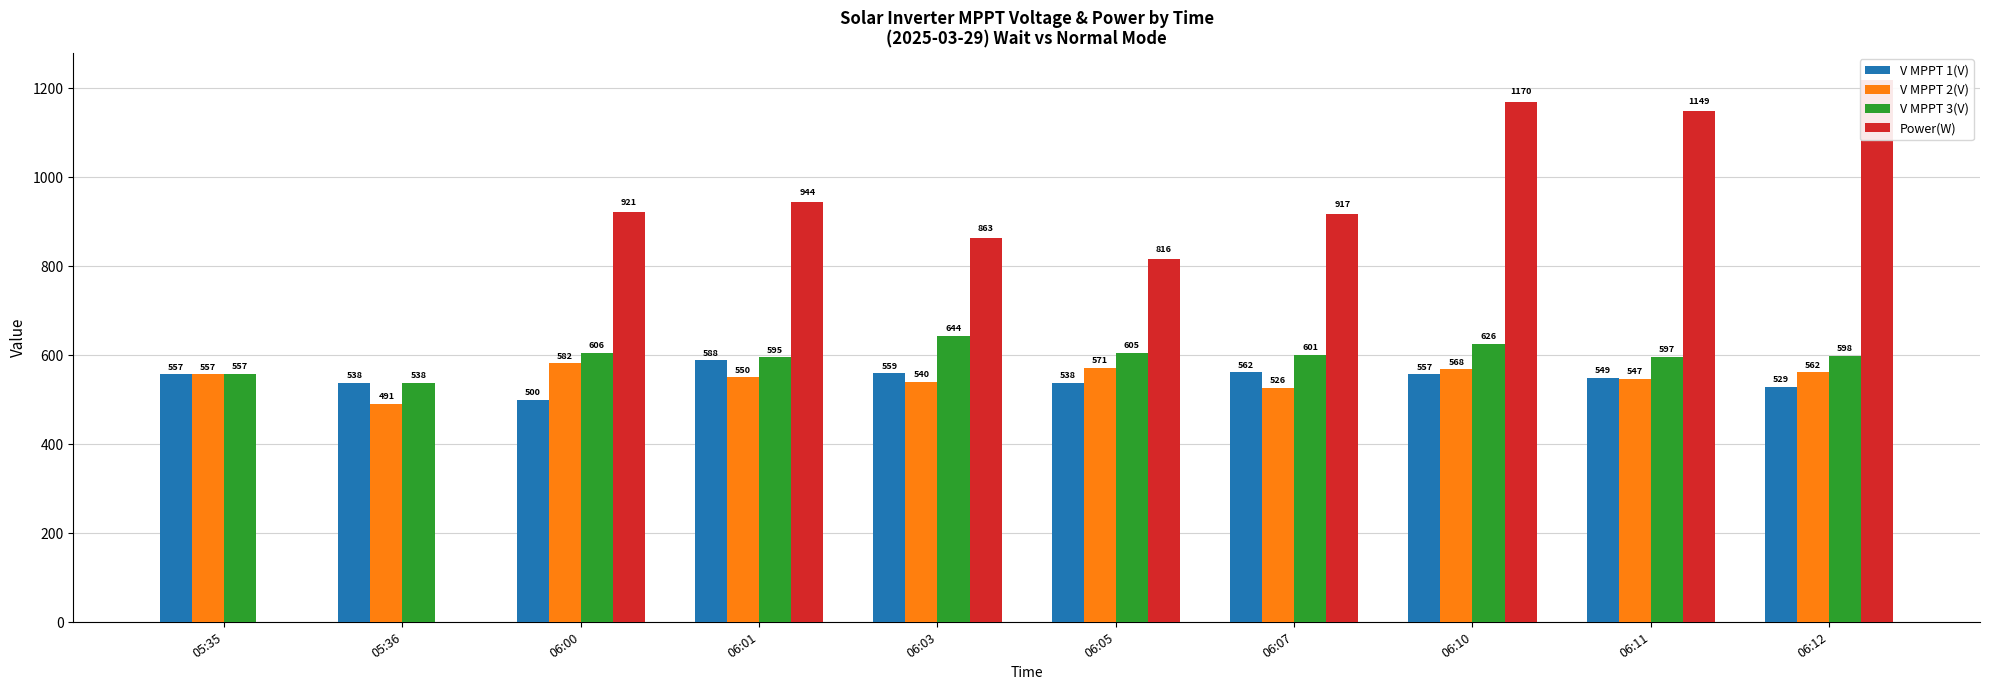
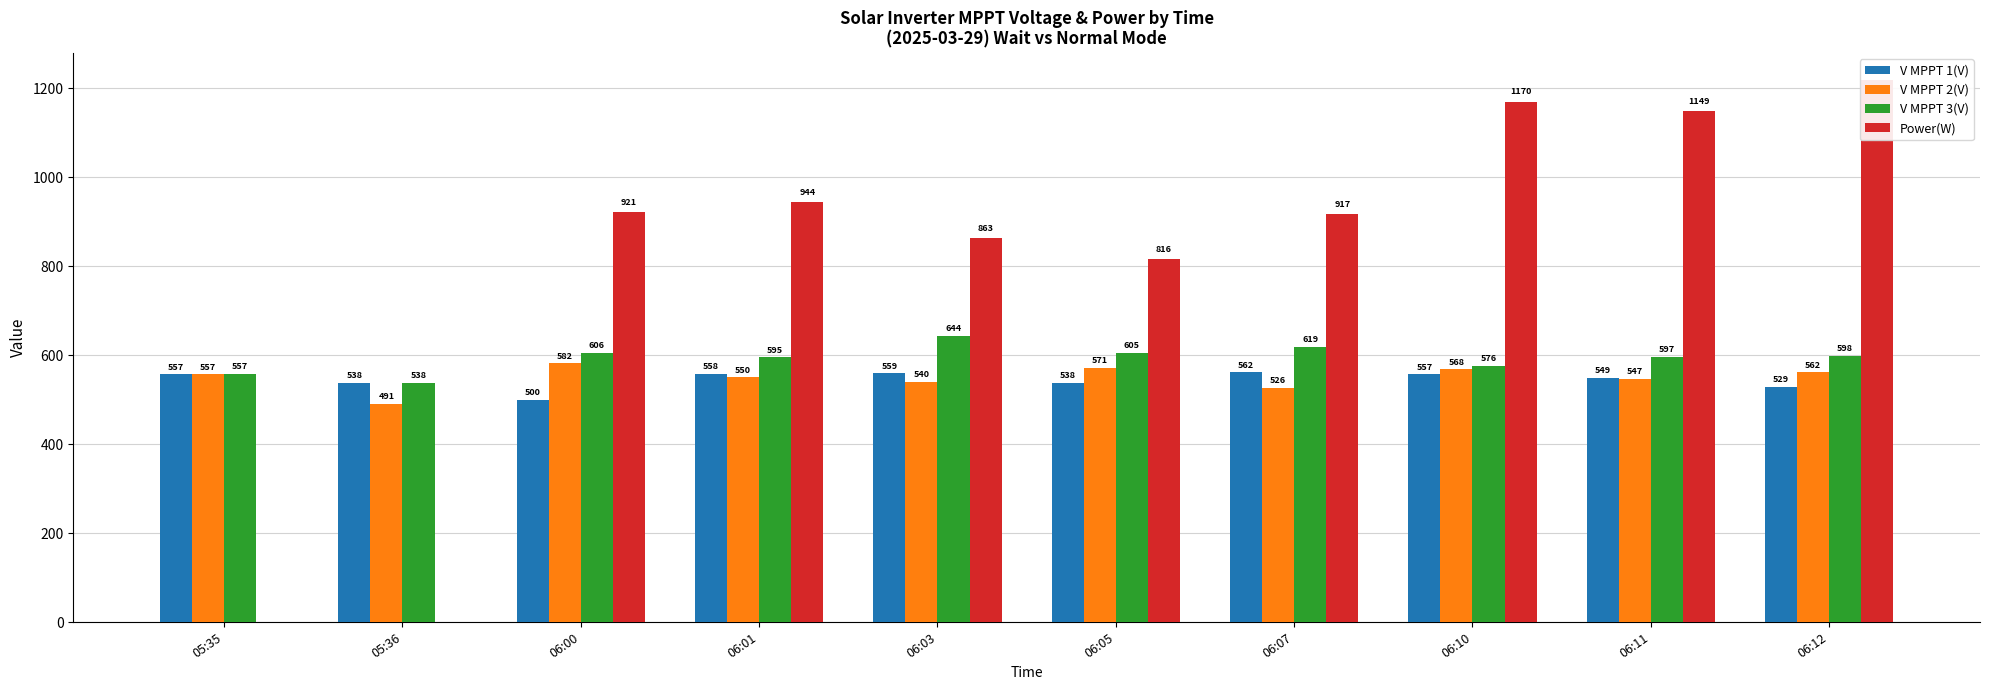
V MPPT 1(V), 06:01: 588 -> 558
V MPPT 3(V), 06:07: 601 -> 619
V MPPT 3(V), 06:10: 626 -> 576
